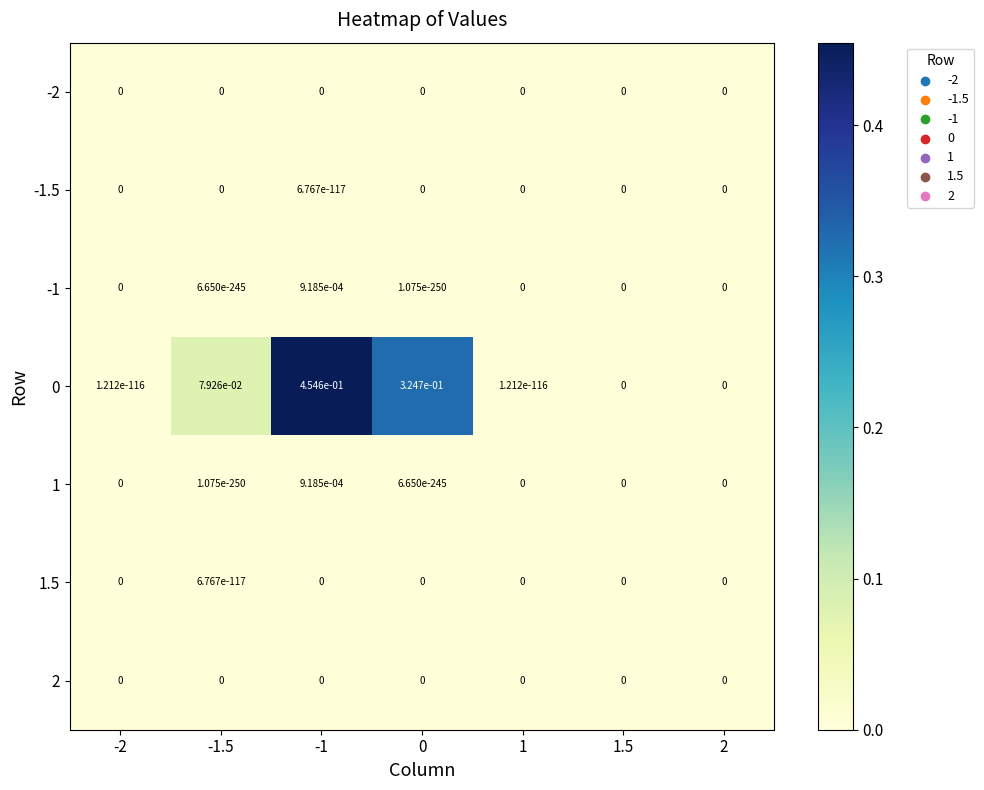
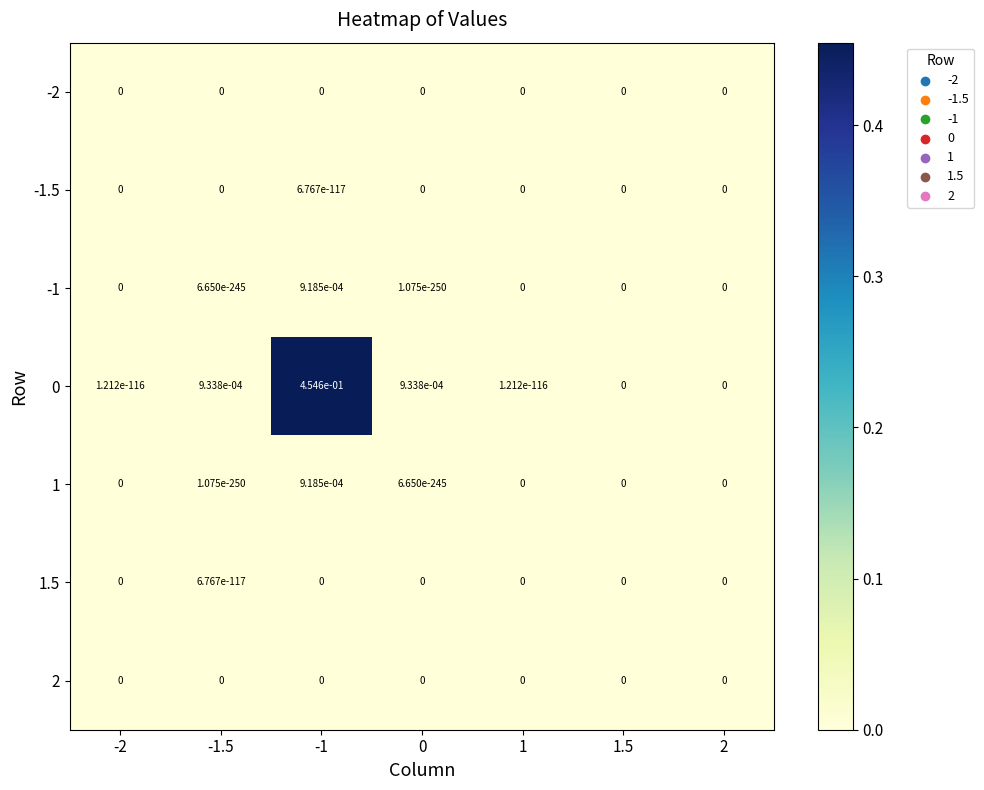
0, -1.5: 7.926e-02 -> 9.338e-04
0, 0: 3.247e-01 -> 9.338e-04
